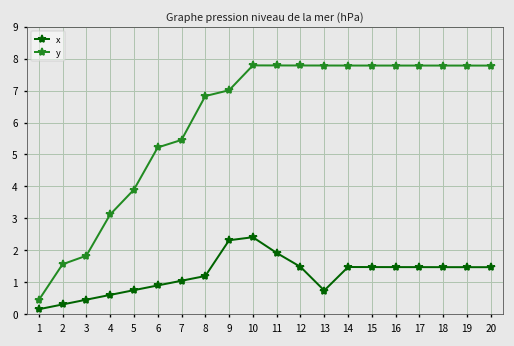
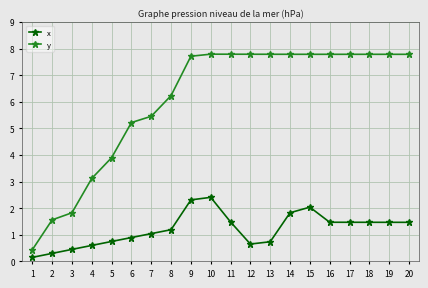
y, 8: 6.8 -> 6.2
y, 9: 7.0 -> 7.7
x, 11: 1.9 -> 1.5
x, 12: 1.5 -> 0.7
x, 14: 1.5 -> 1.8
x, 15: 1.5 -> 2.0
